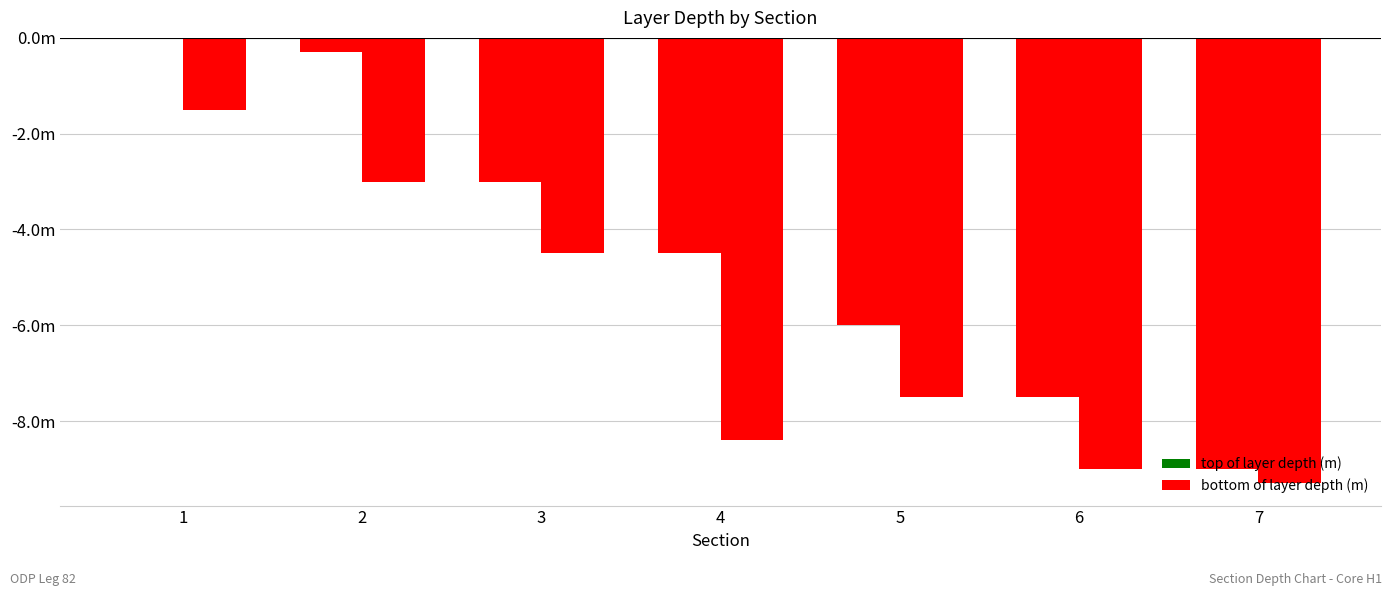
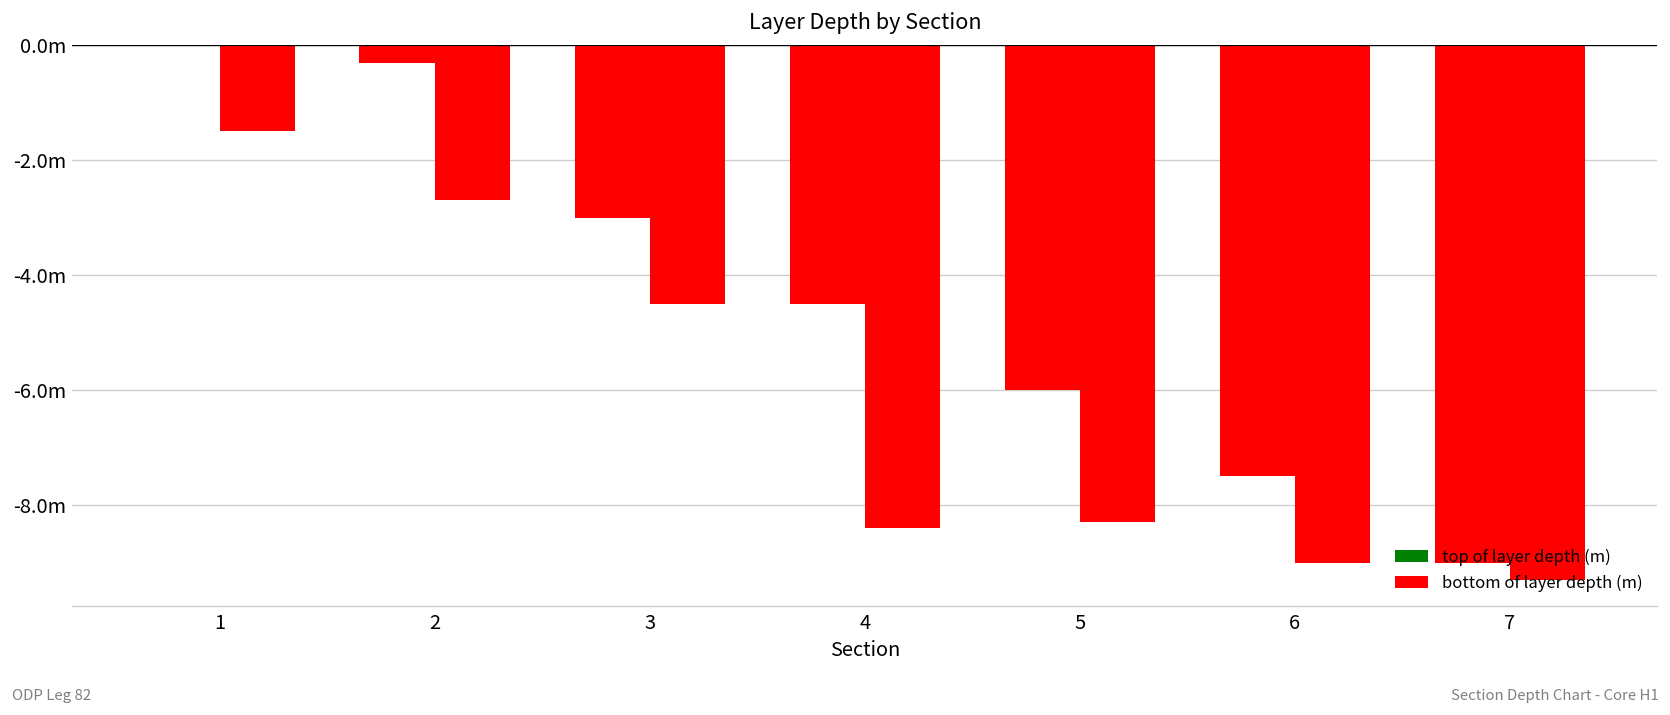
bottom of layer depth (m), 2: -3.0m -> -2.7m
bottom of layer depth (m), 5: -7.5m -> -8.3m
